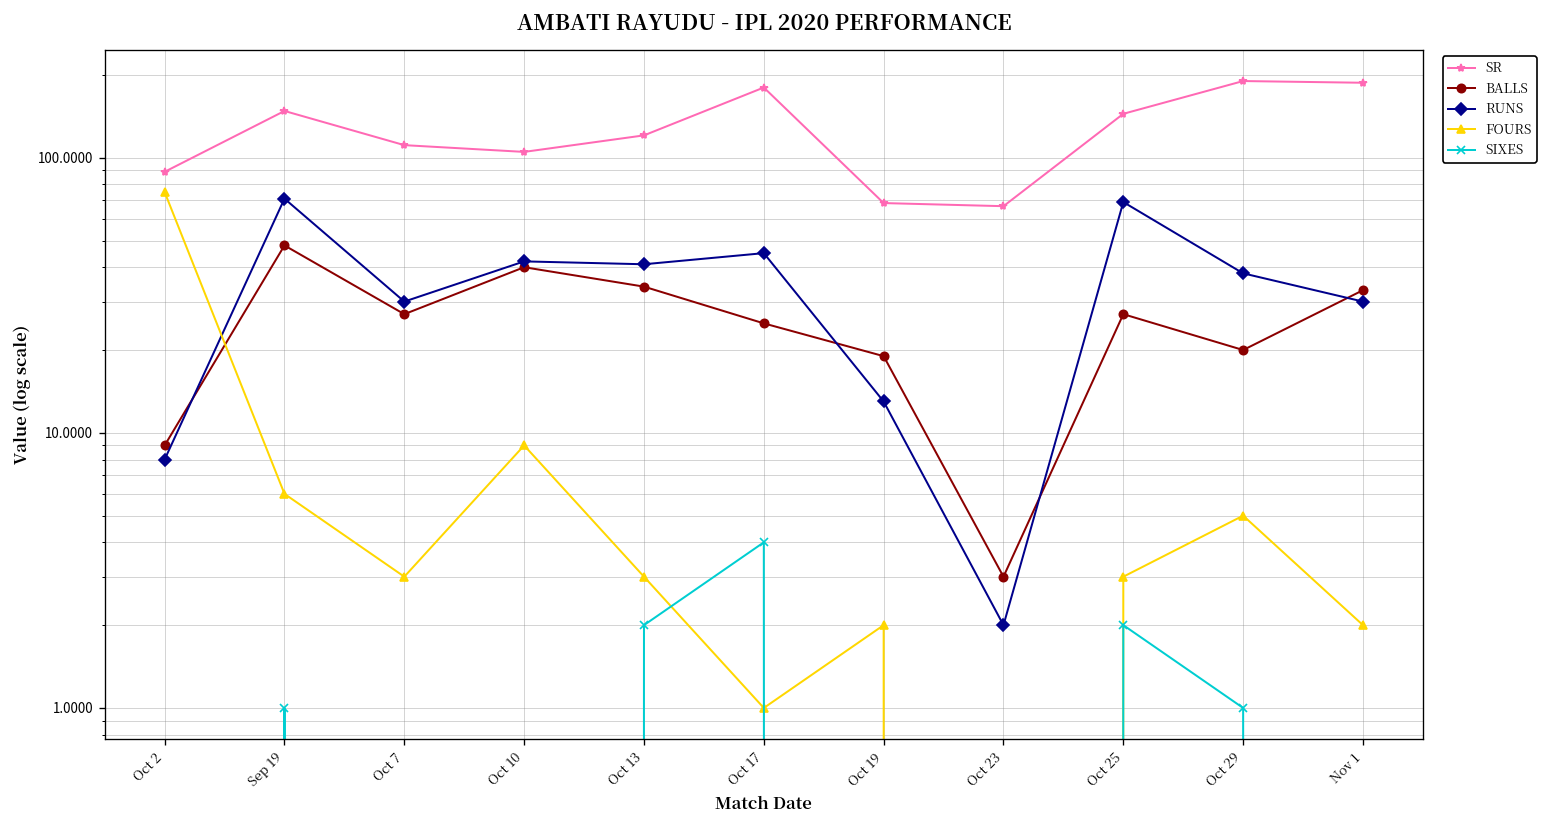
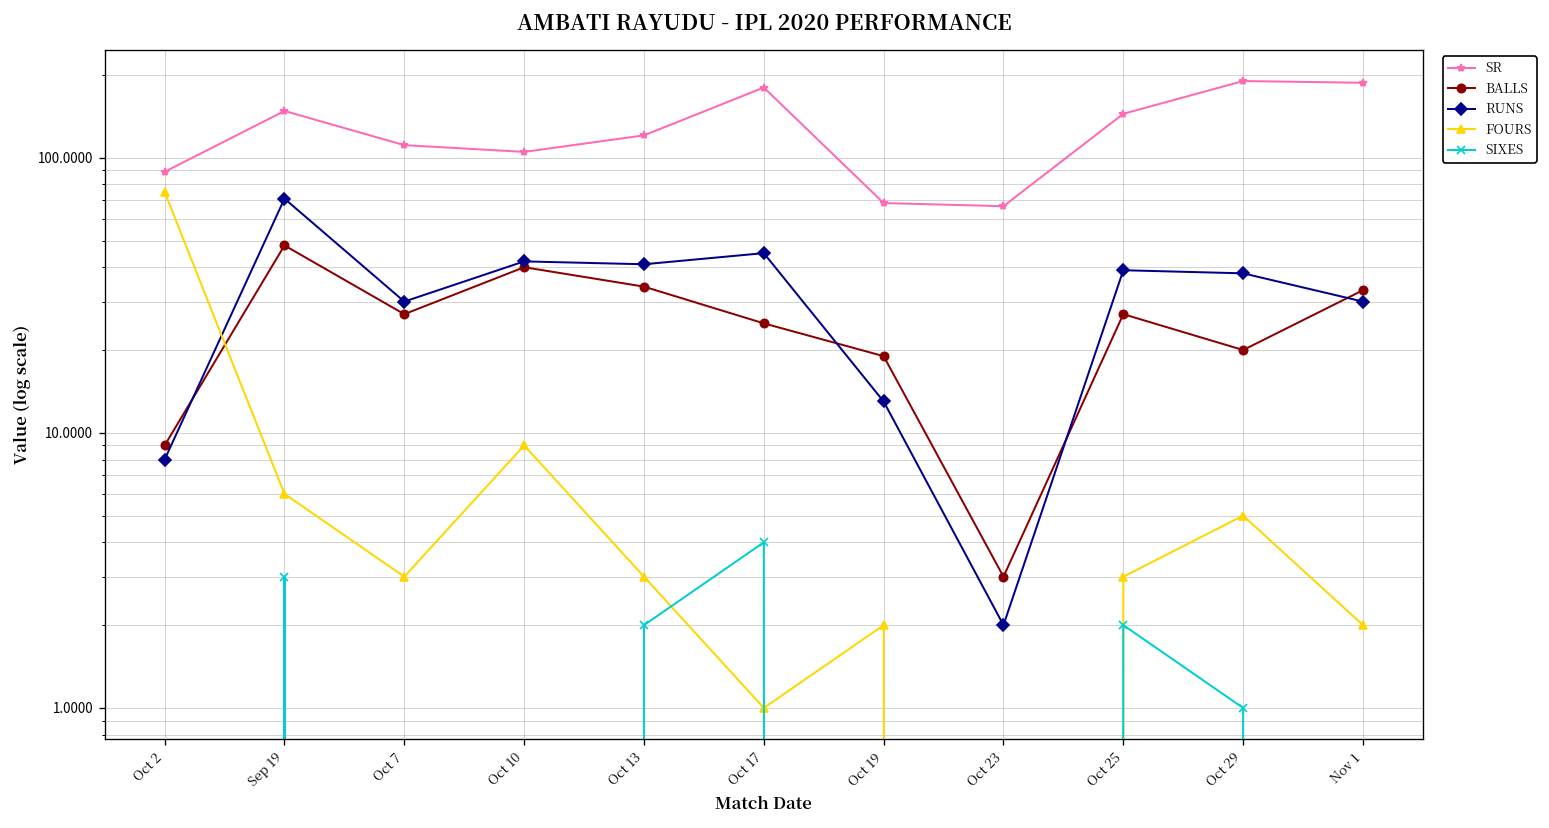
SIXES, Sep 19: 1 -> 3
RUNS, Oct 25: 69 -> 39
